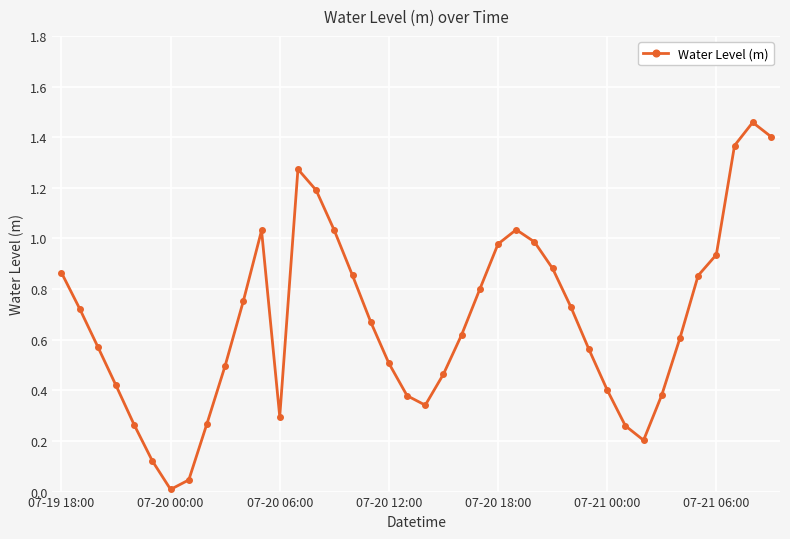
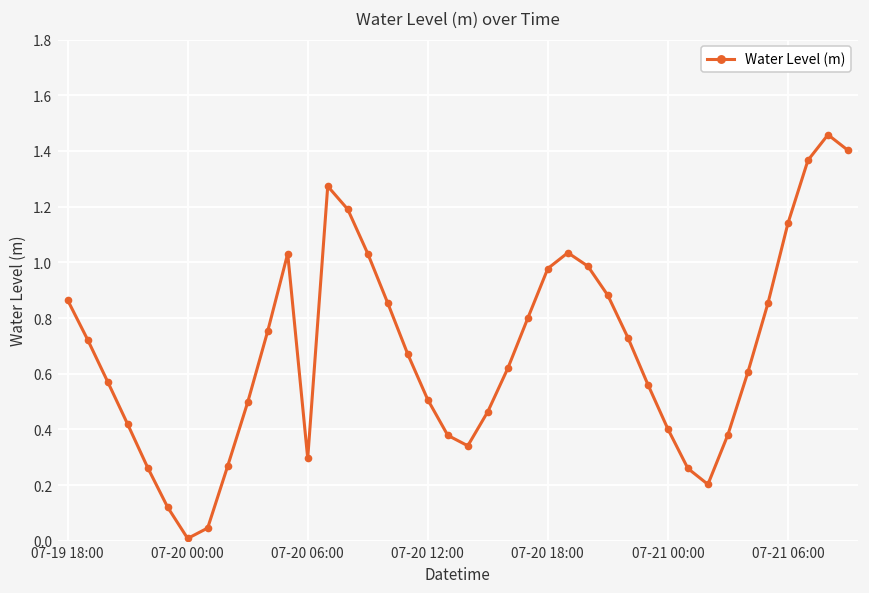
07-21 06:00: 0.94 -> 1.14
